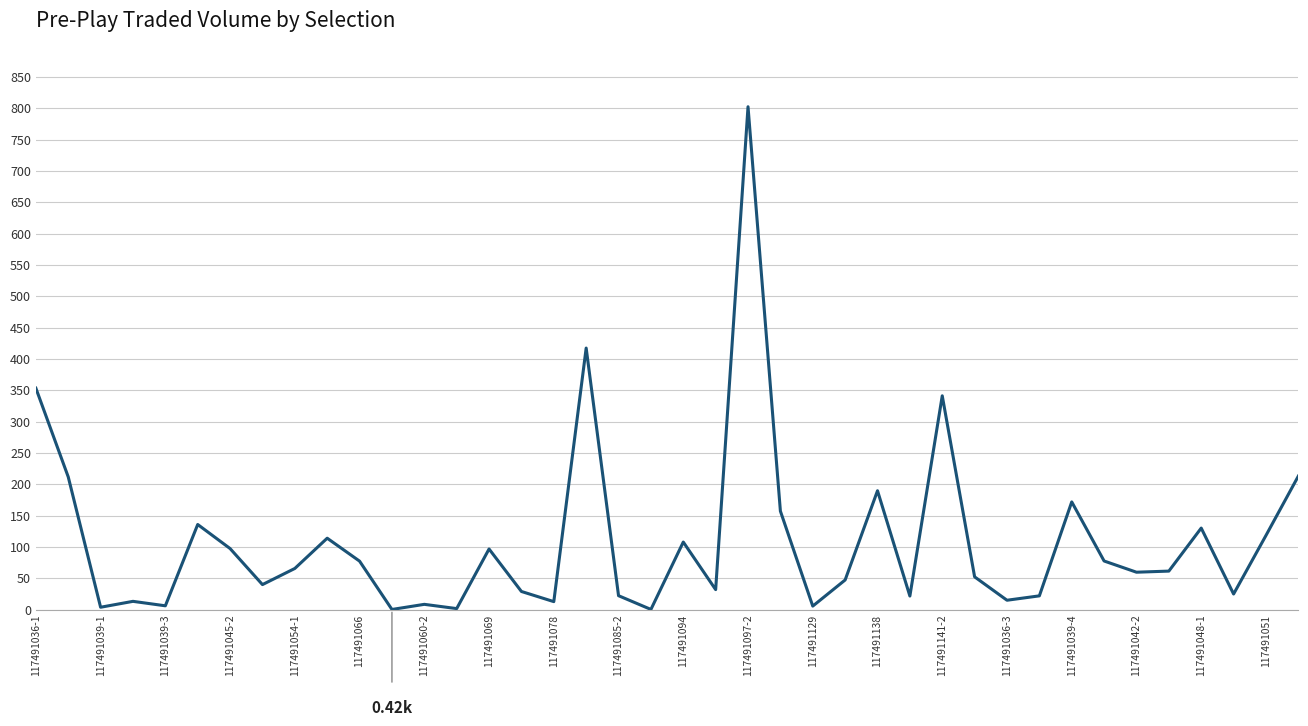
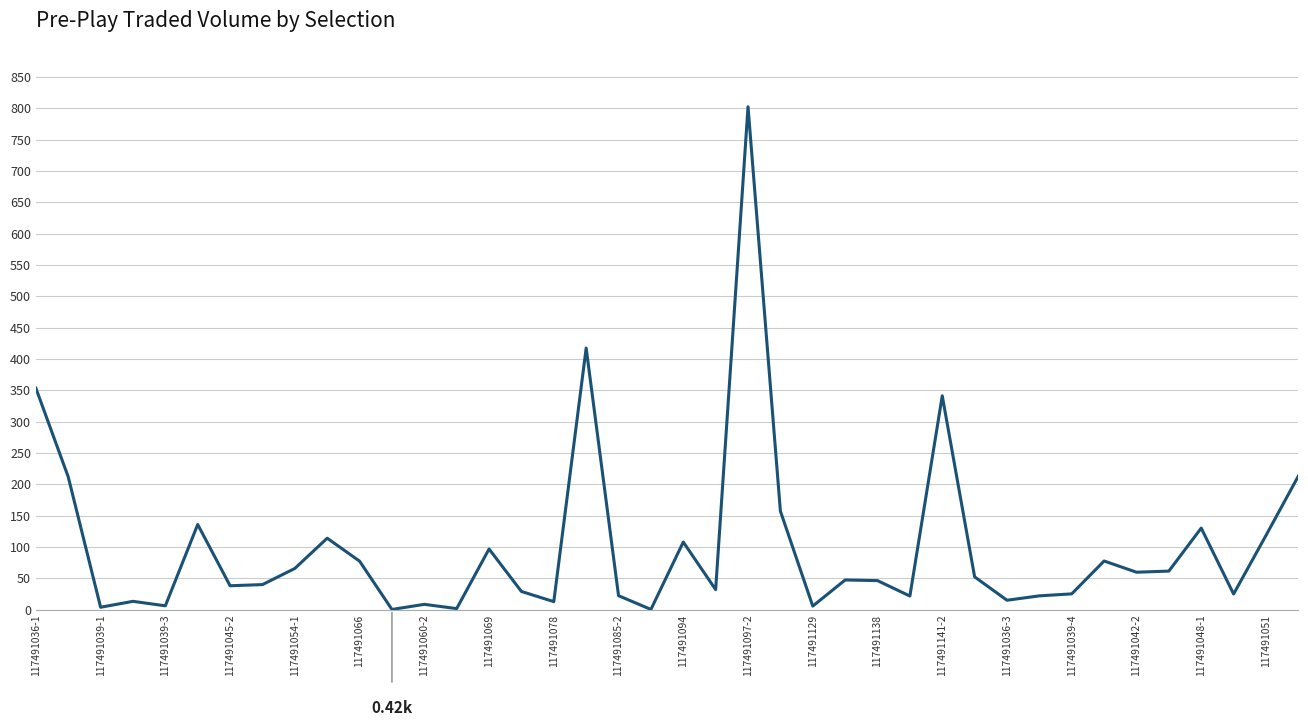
117491045-2: 100 -> 40
117491138: 190 -> 50
117491039-4: 170 -> 30
